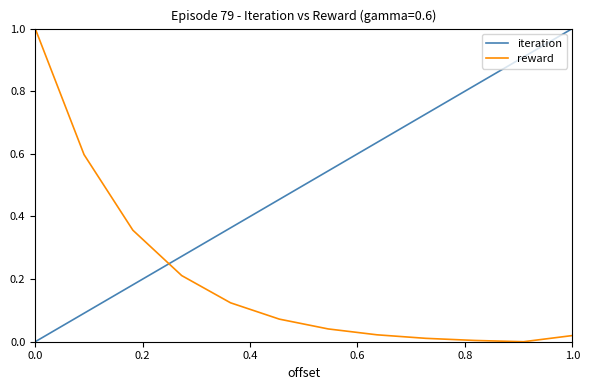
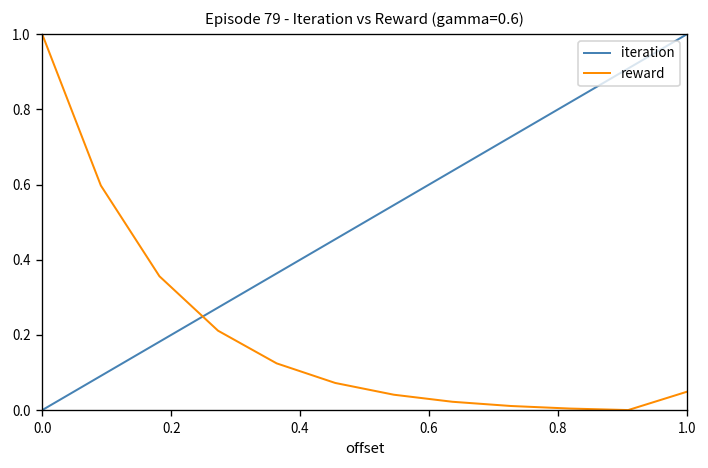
reward, 1.0: 0.02 -> 0.05
